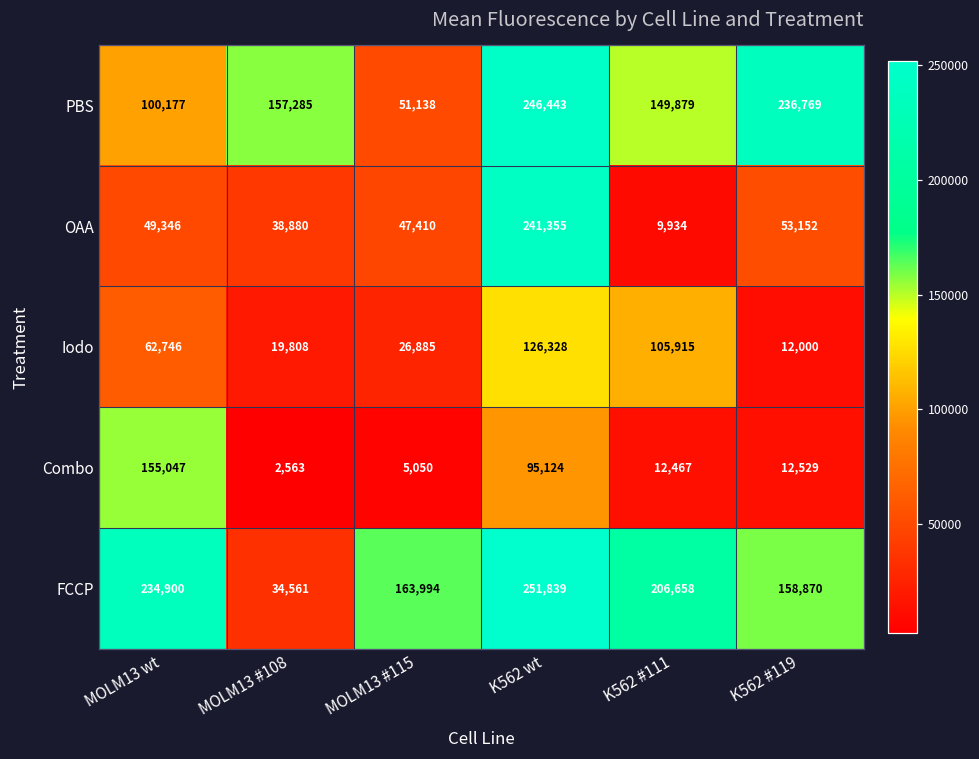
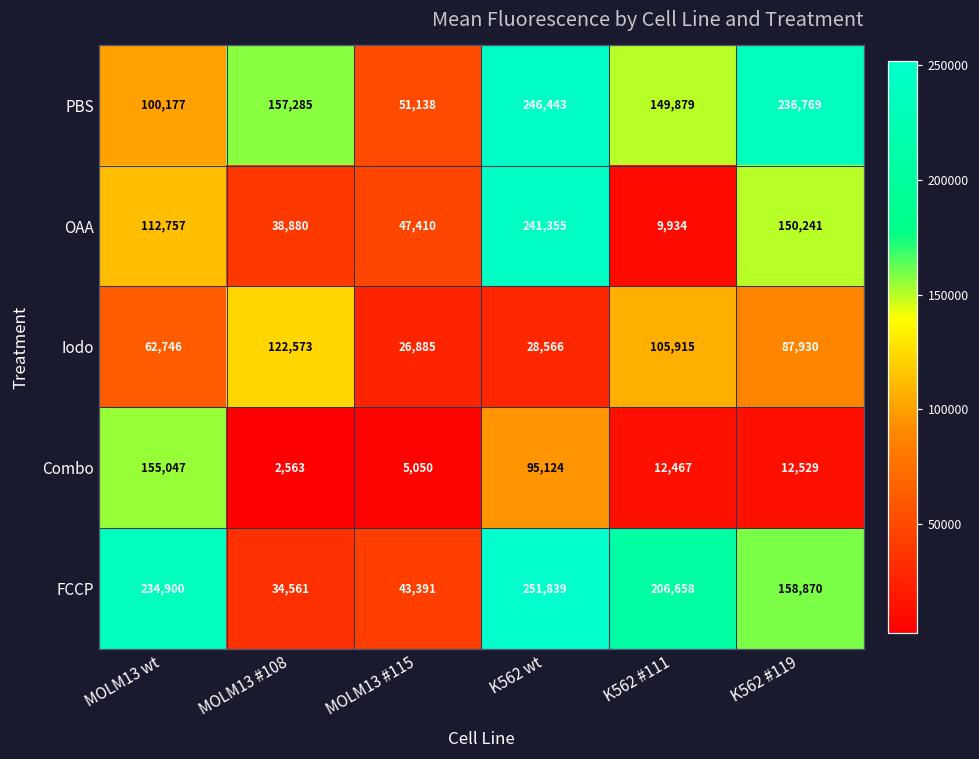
OAA, MOLM13 wt: 49,346 -> 112,757
OAA, K562 #119: 53,152 -> 150,241
Iodo, MOLM13 #108: 19,808 -> 122,573
Iodo, K562 wt: 126,328 -> 28,566
Iodo, K562 #119: 12,000 -> 87,930
FCCP, MOLM13 #115: 163,994 -> 43,391
